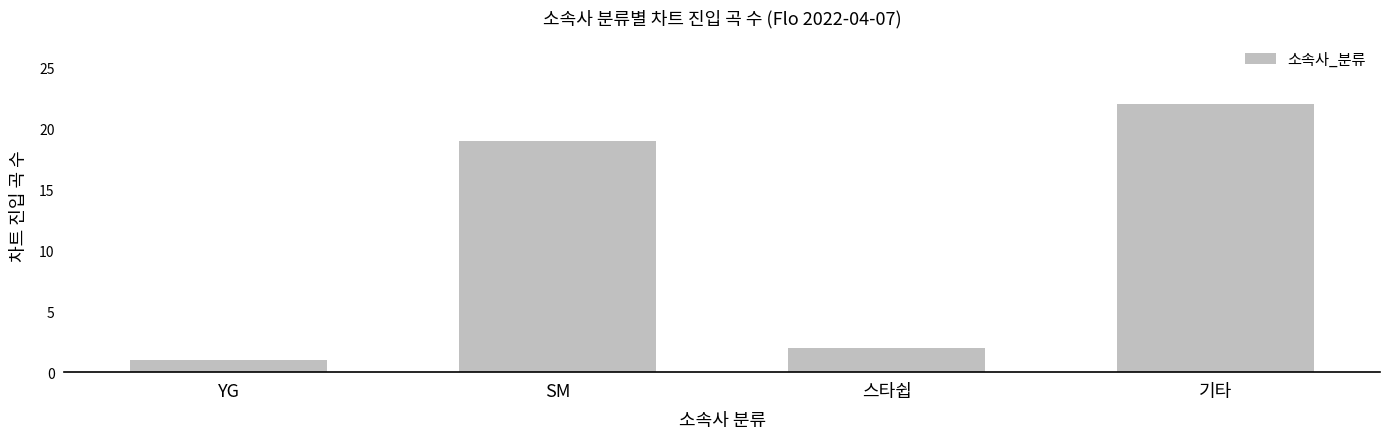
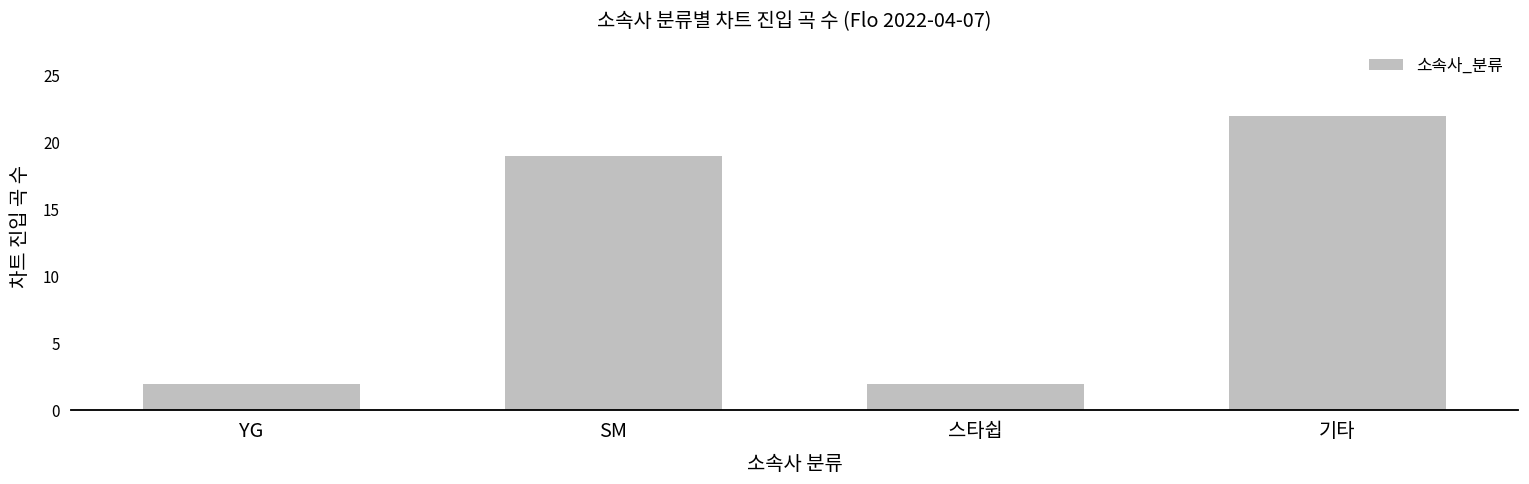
YG: 1 -> 2
